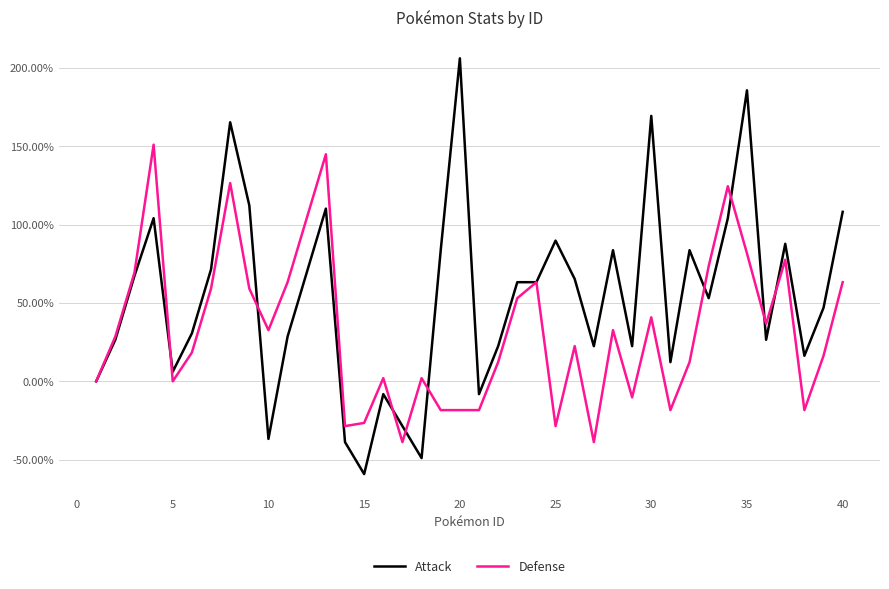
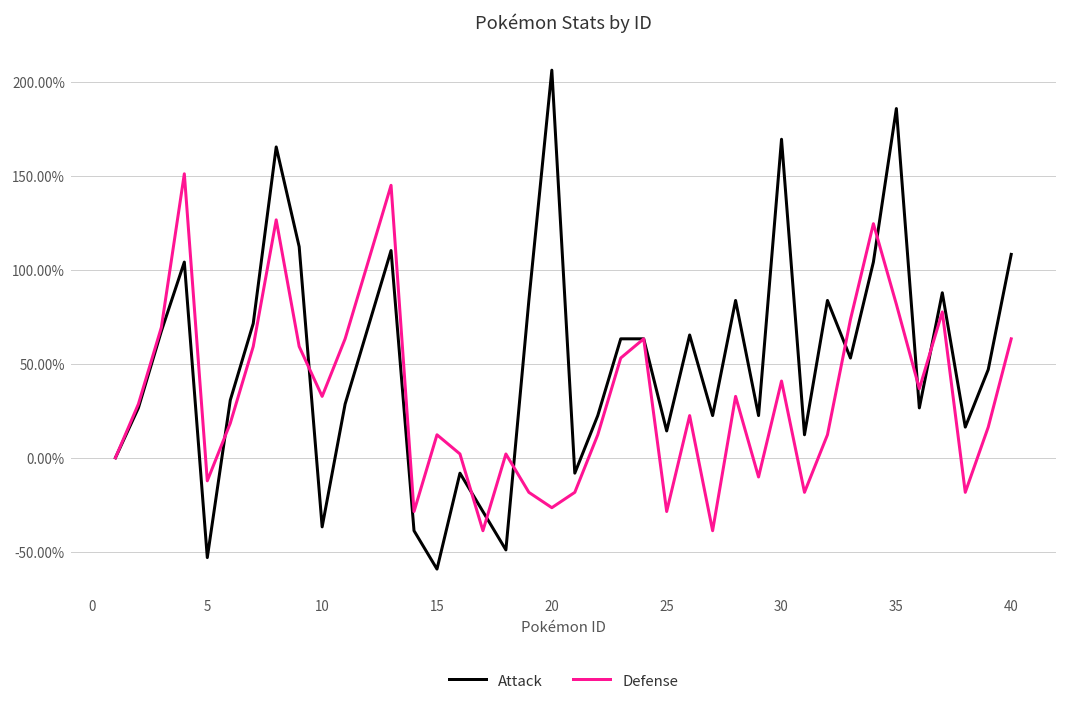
Attack, 5: 6% -> -53%
Defense, 5: 0% -> -12%
Defense, 15: -27% -> 12%
Defense, 20: -18% -> -27%
Attack, 25: 90% -> 14%
